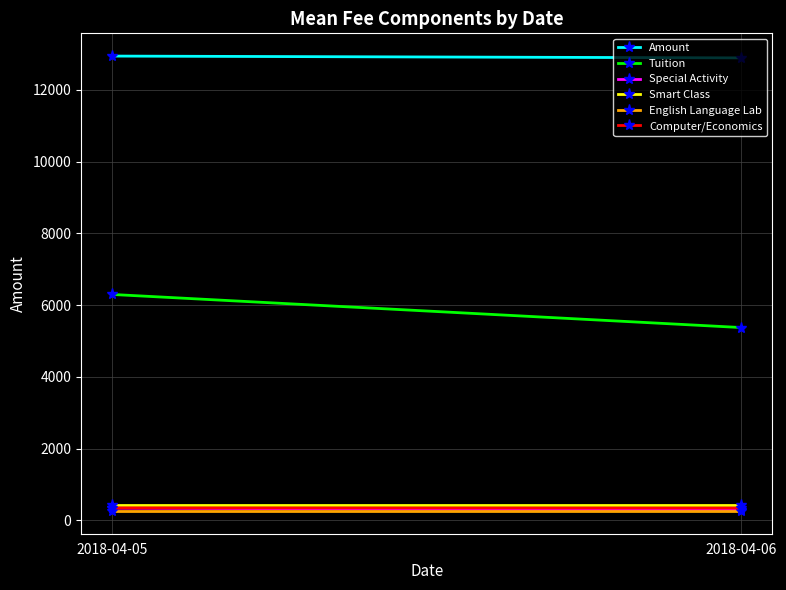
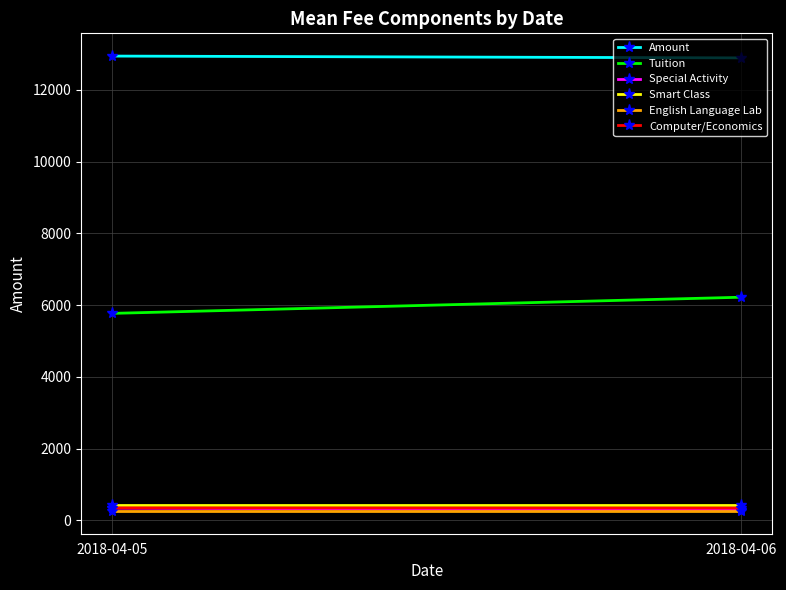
Tuition, 2018-04-05: 6300 -> 5800
Tuition, 2018-04-06: 5400 -> 6200
